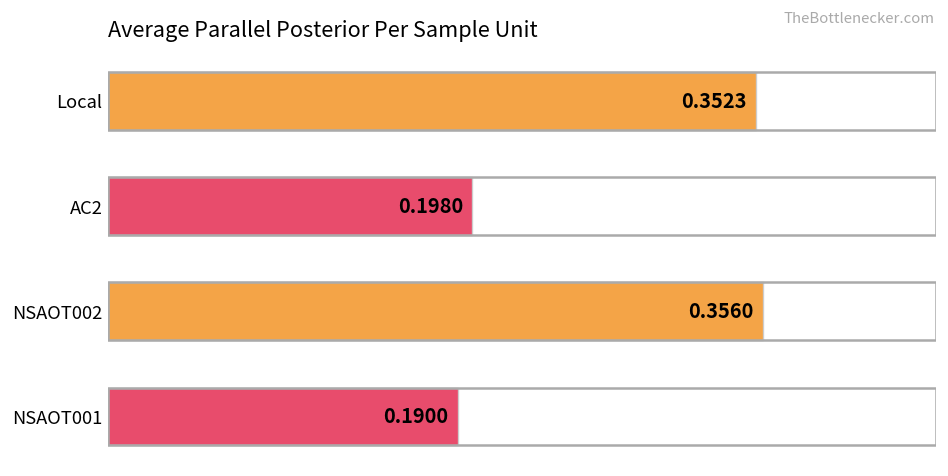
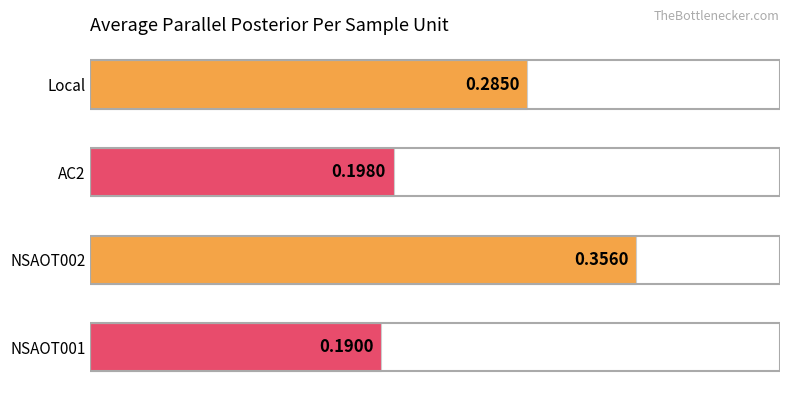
Local: 0.3523 -> 0.2850
